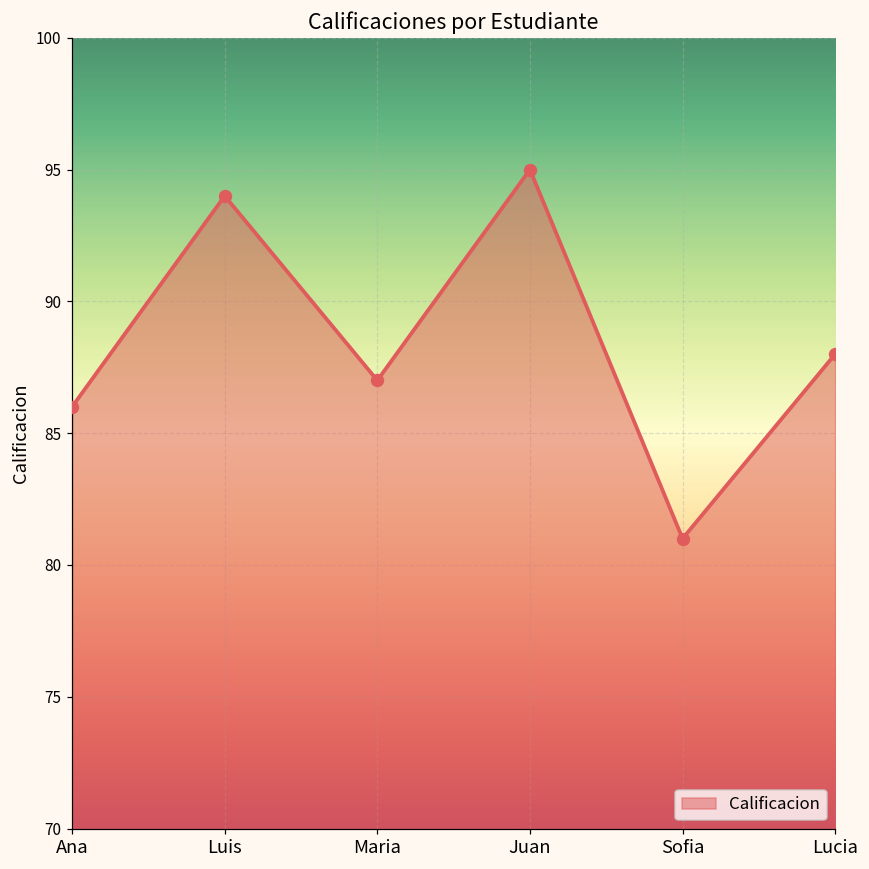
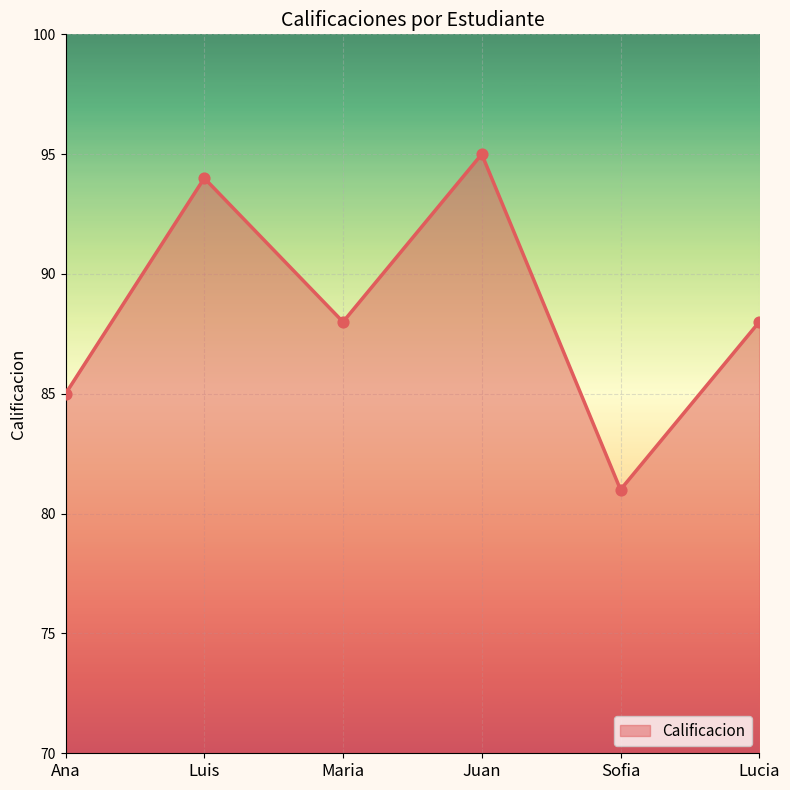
Ana: 86 -> 85
Maria: 87 -> 88
